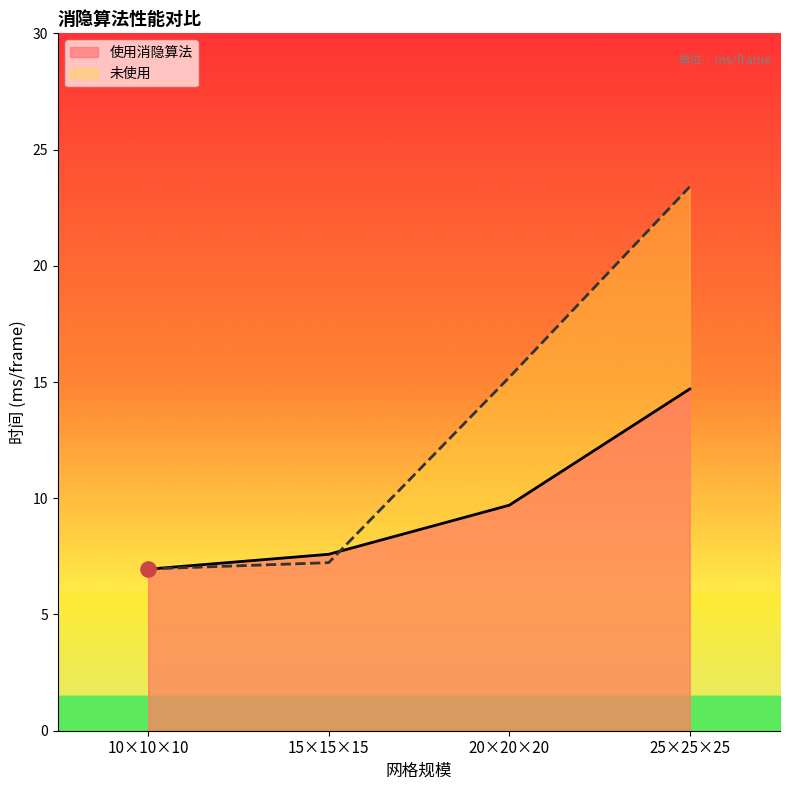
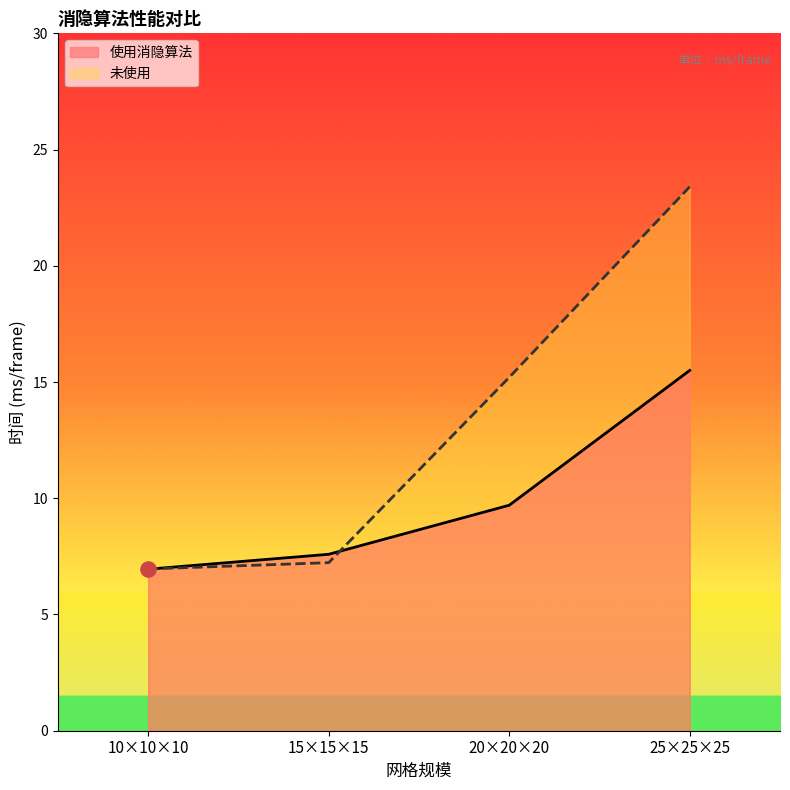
使用消隐算法, 25×25×25: 14.7 -> 15.5
